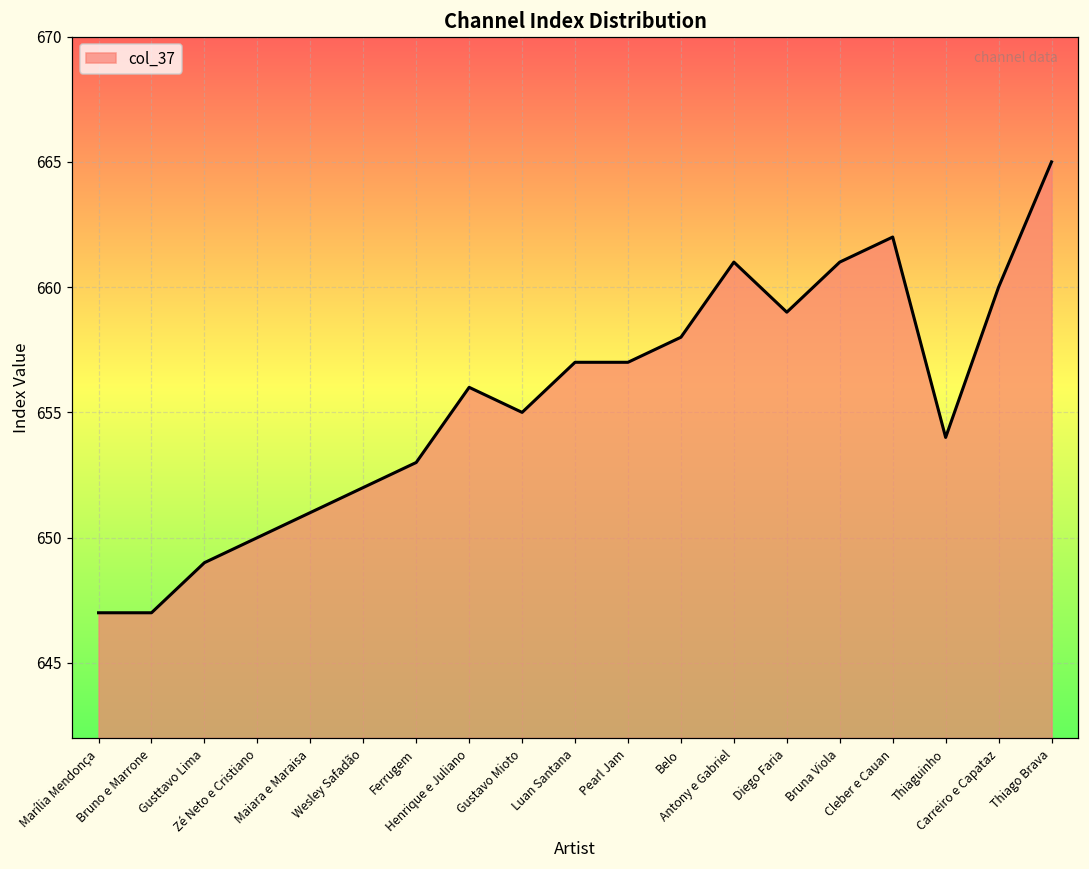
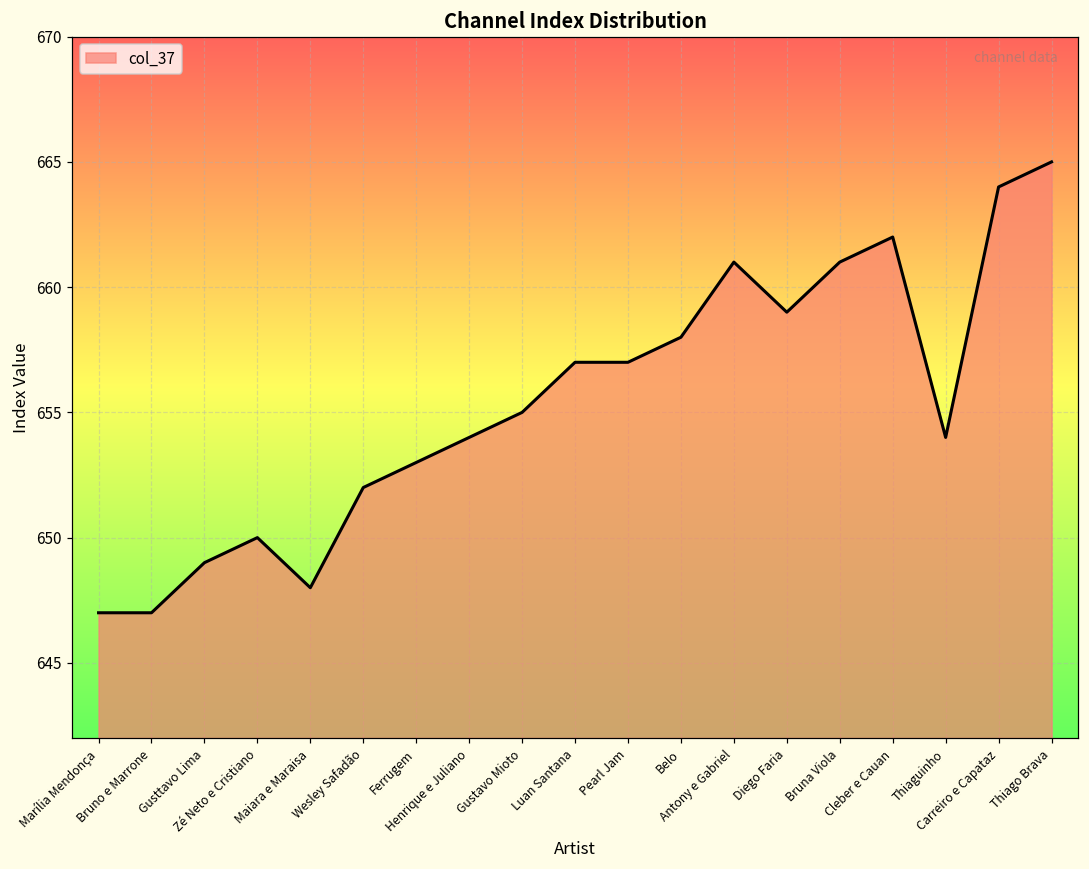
Maiara e Maraisa: 651 -> 648
Henrique e Juliano: 656 -> 654
Carreiro e Capataz: 660 -> 664
